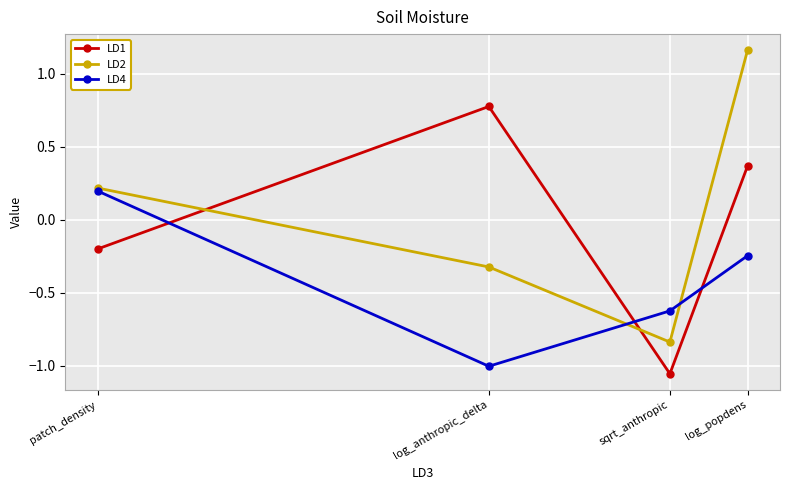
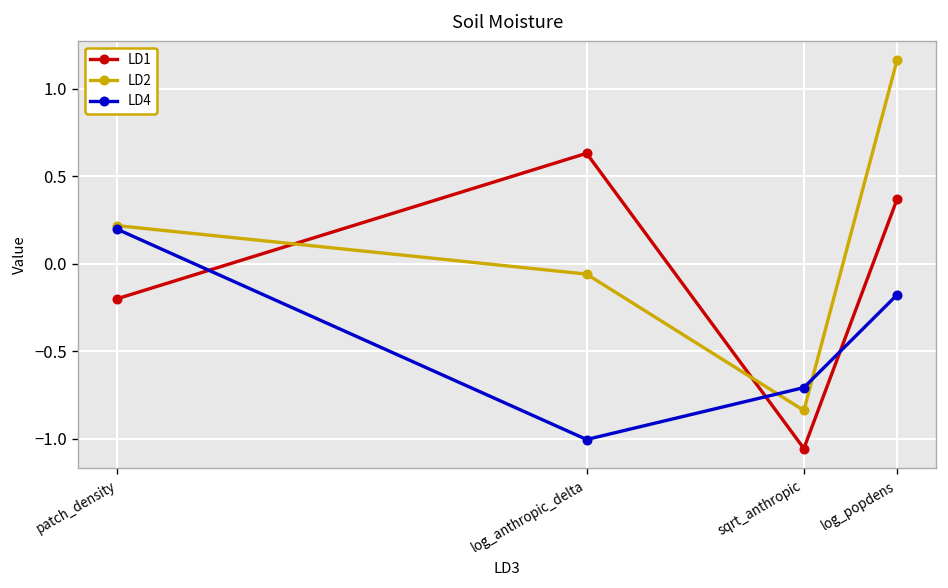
LD1, log_anthropic_delta: 0.78 -> 0.63
LD2, log_anthropic_delta: -0.32 -> -0.06
LD4, sqrt_anthropic: -0.62 -> -0.71
LD4, log_popdens: -0.25 -> -0.18
